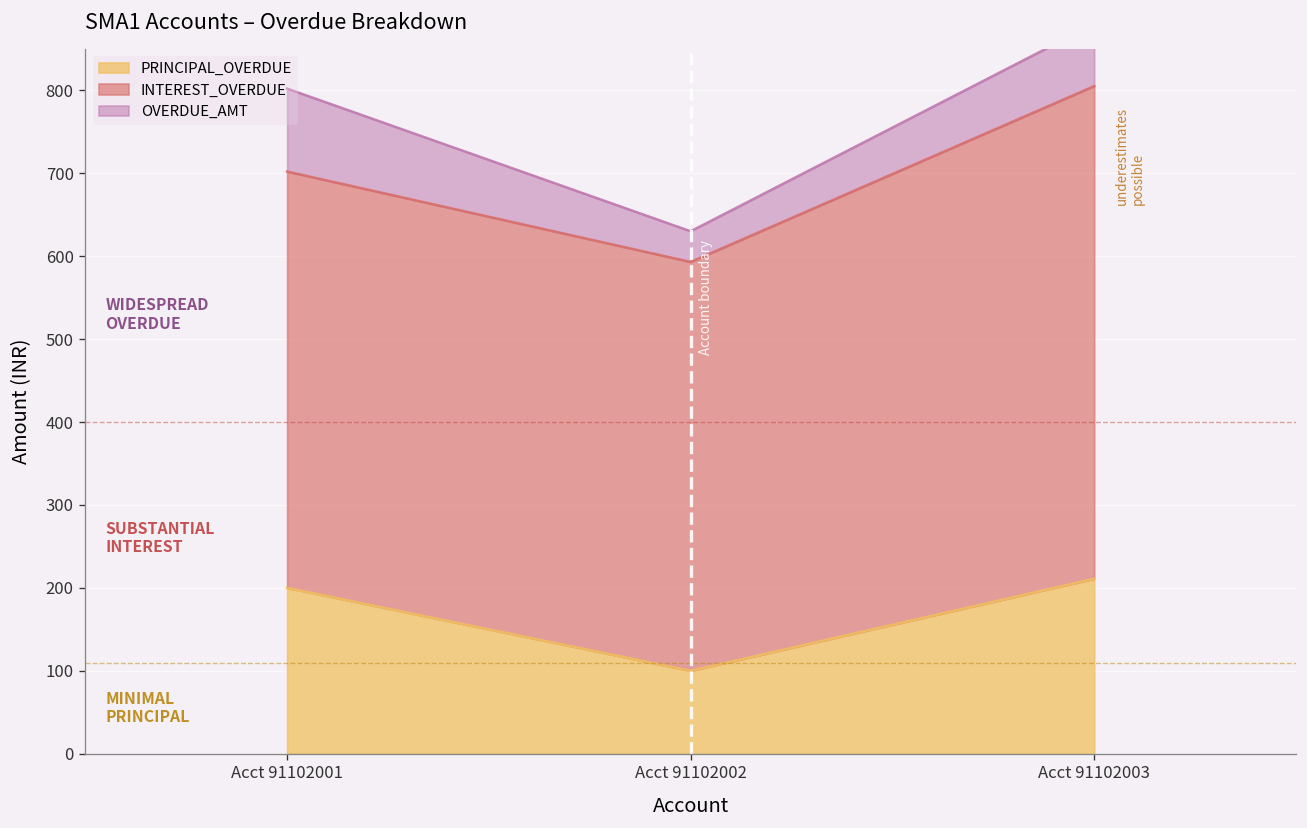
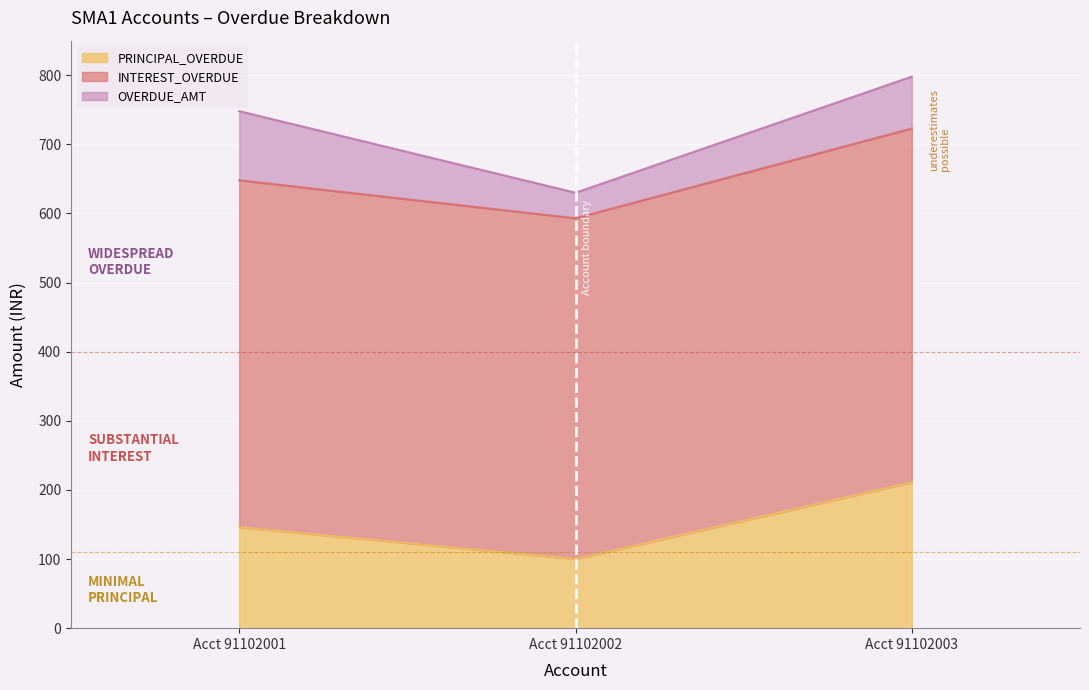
PRINCIPAL_OVERDUE, Acct 91102001: 200 -> 150
INTEREST_OVERDUE, Acct 91102003: 590 -> 510
